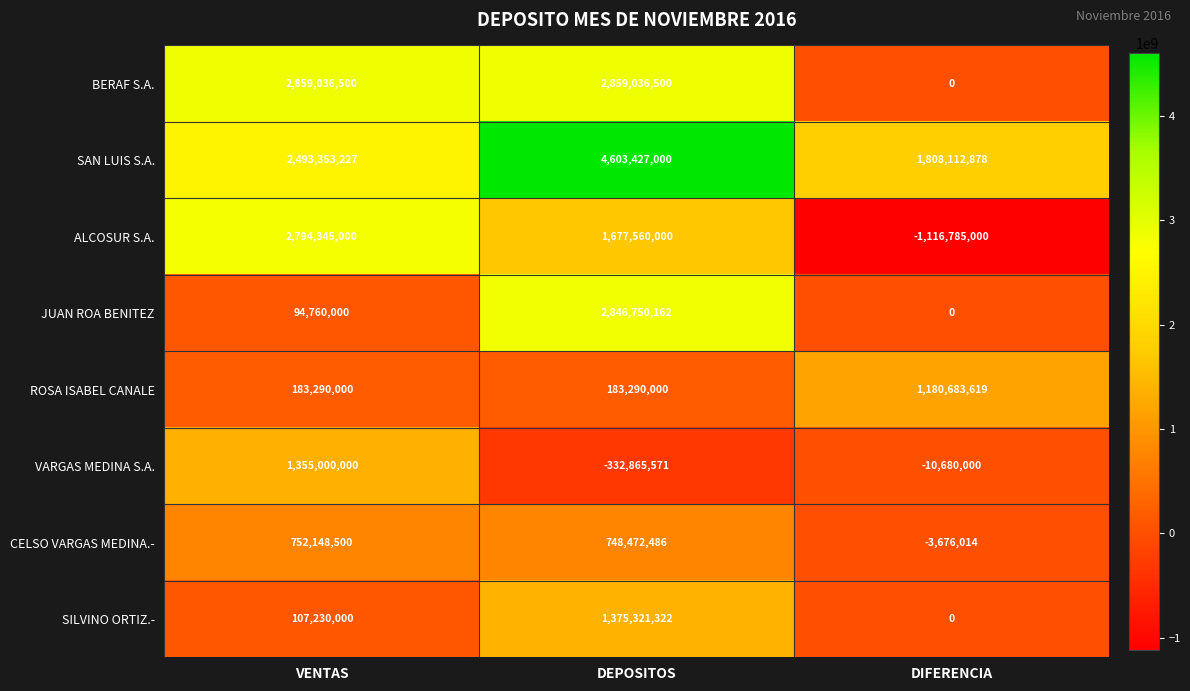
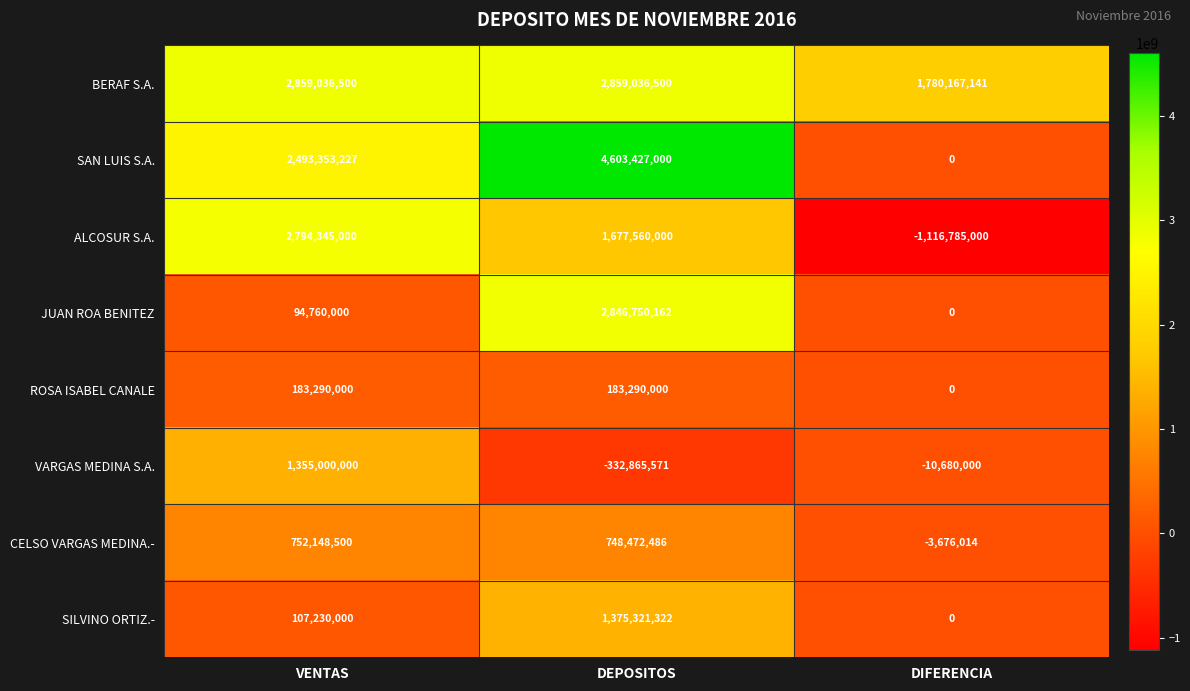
BERAF S.A., DIFERENCIA: 0 -> 1,780,167,141
SAN LUIS S.A., DIFERENCIA: 1,808,112,878 -> 0
ROSA ISABEL CANALE, DIFERENCIA: 1,180,683,619 -> 0
